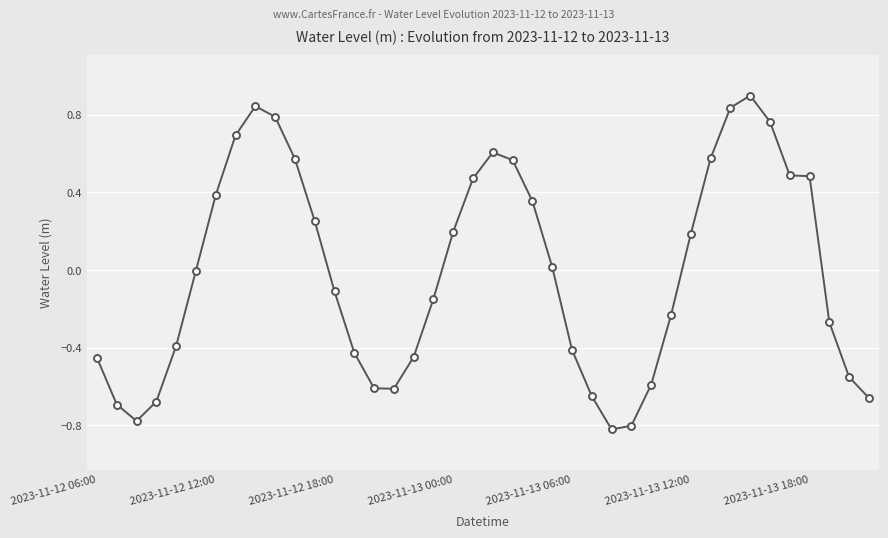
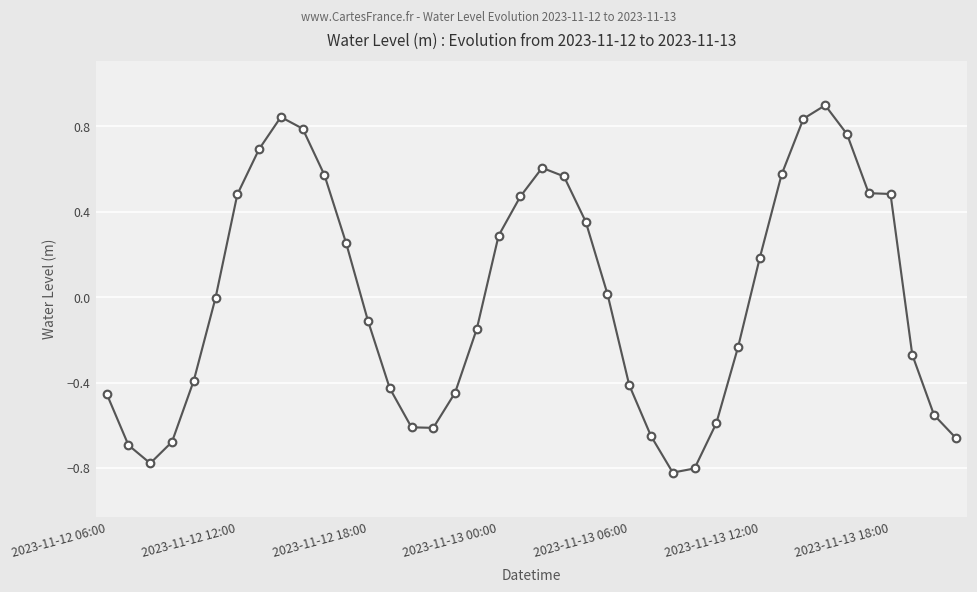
2023-11-12 12:00: 0.39 -> 0.48
2023-11-13 00:00: 0.20 -> 0.29
